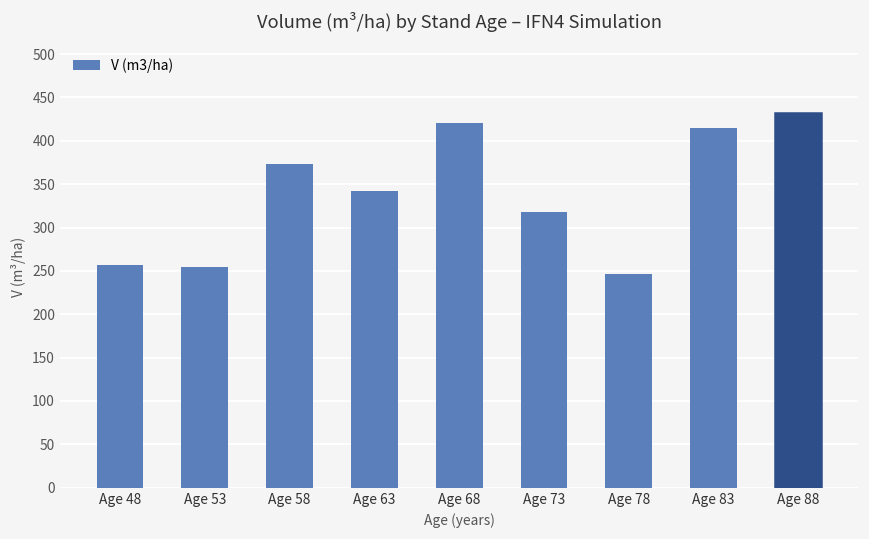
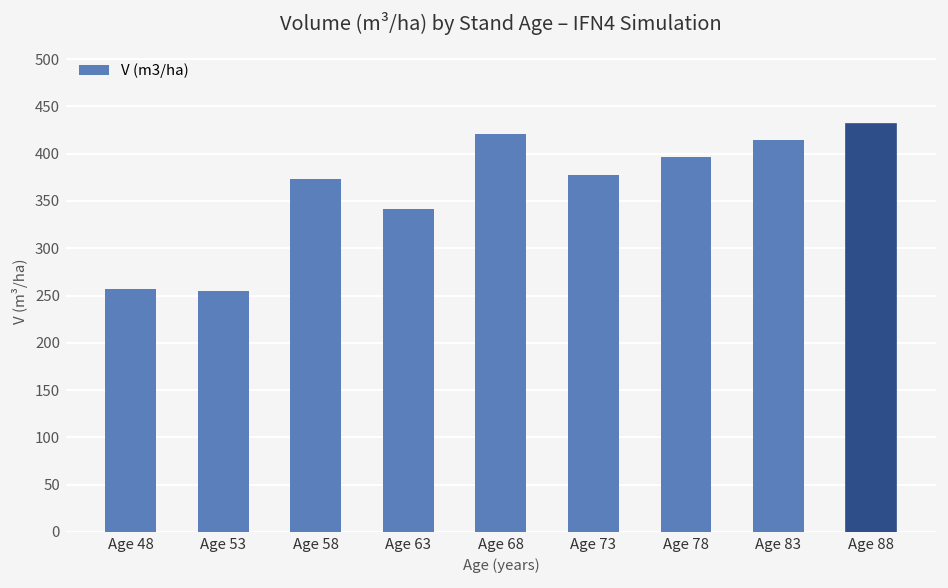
Age 73: 320 -> 380
Age 78: 250 -> 400
